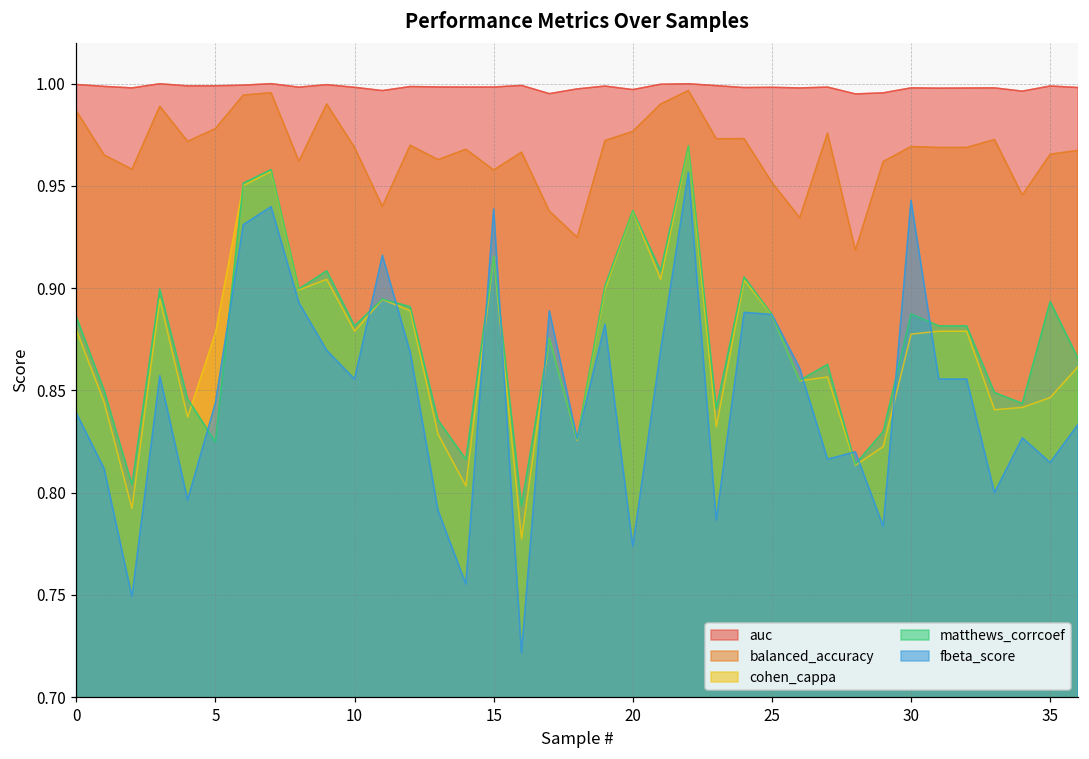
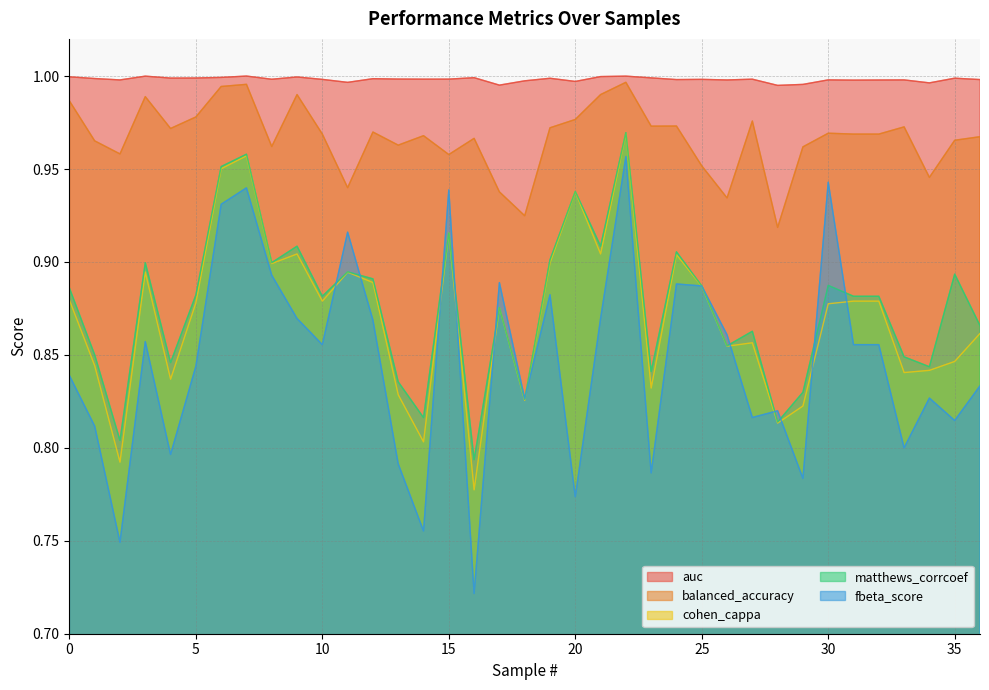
matthews_corrcoef, 5: 0.825 -> 0.882
